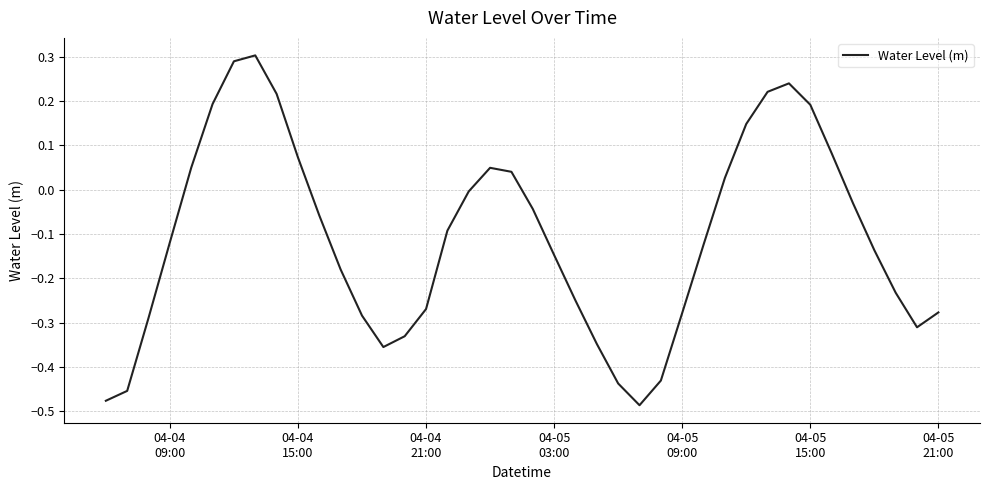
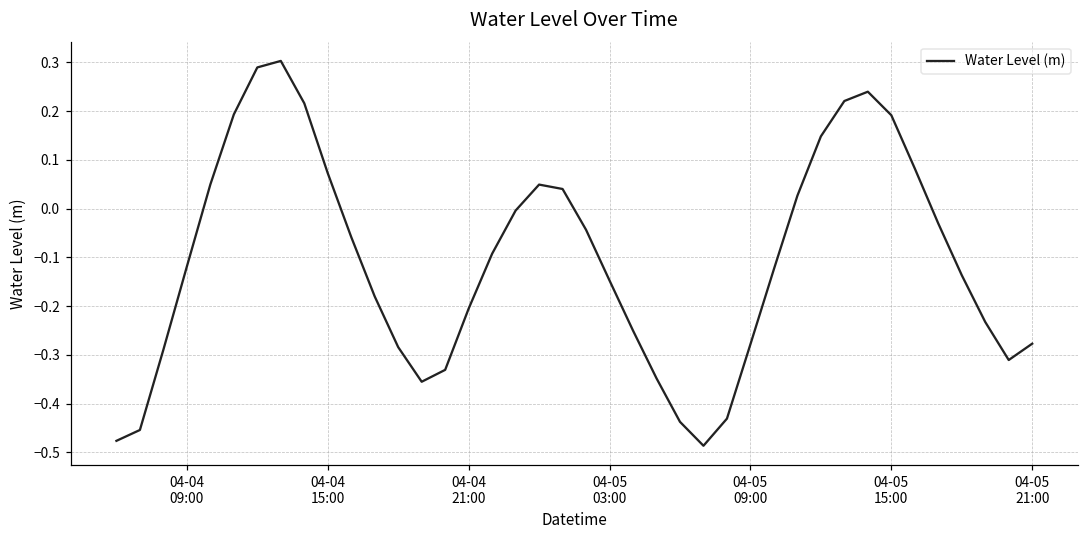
04-04 21:00: -0.27 -> -0.21
